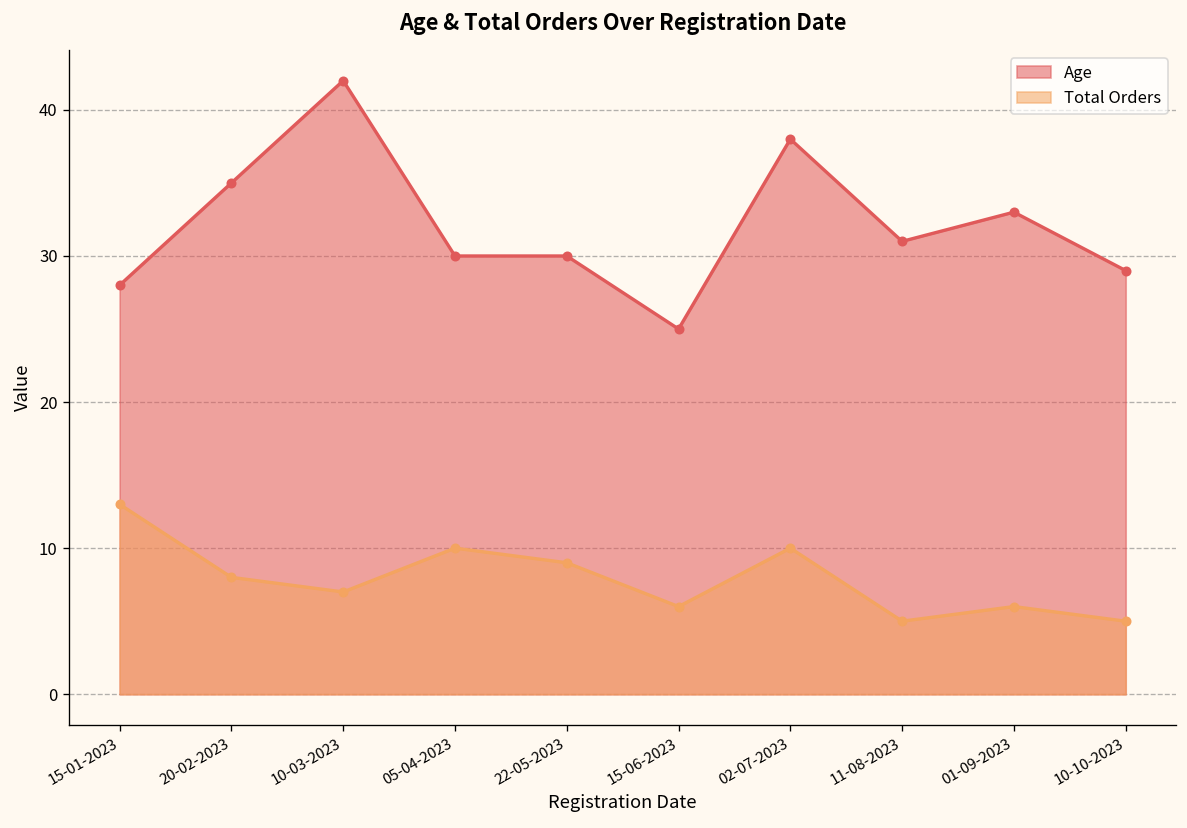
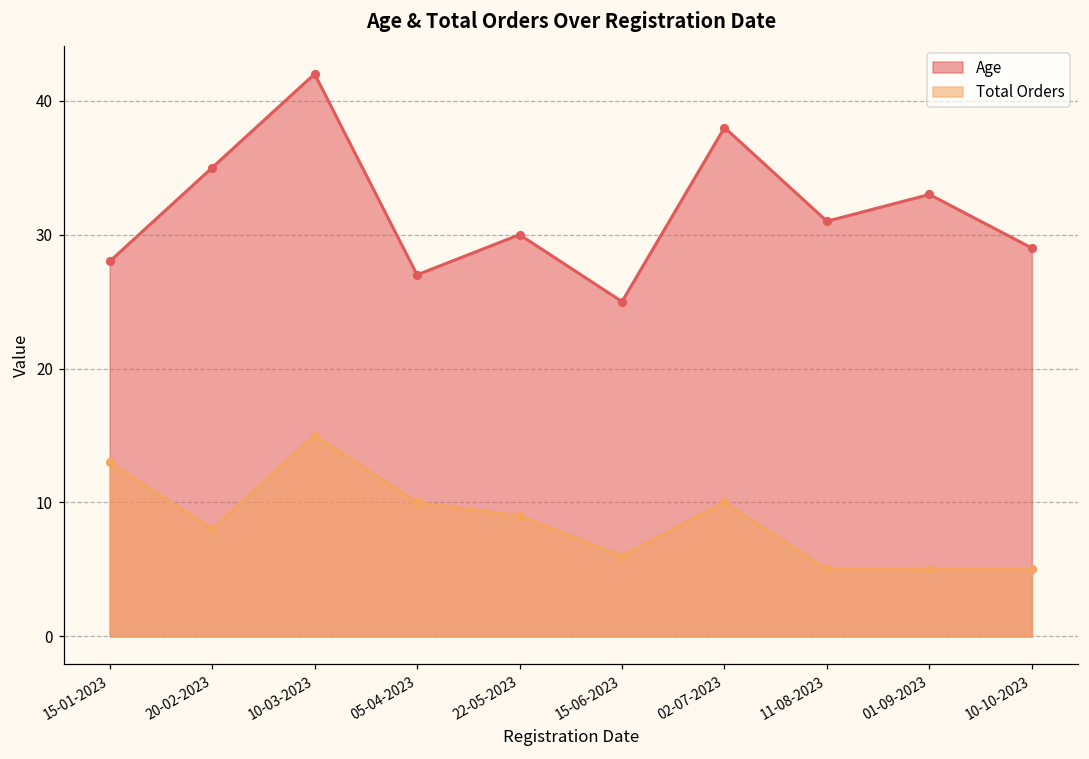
Total Orders, 10-03-2023: 7 -> 15
Age, 05-04-2023: 30 -> 27
Total Orders, 01-09-2023: 6 -> 5
